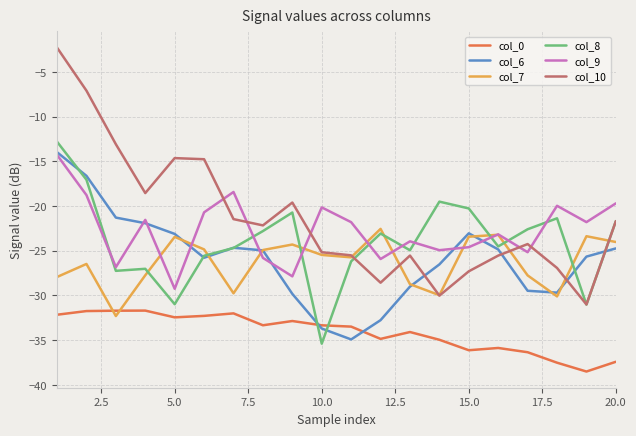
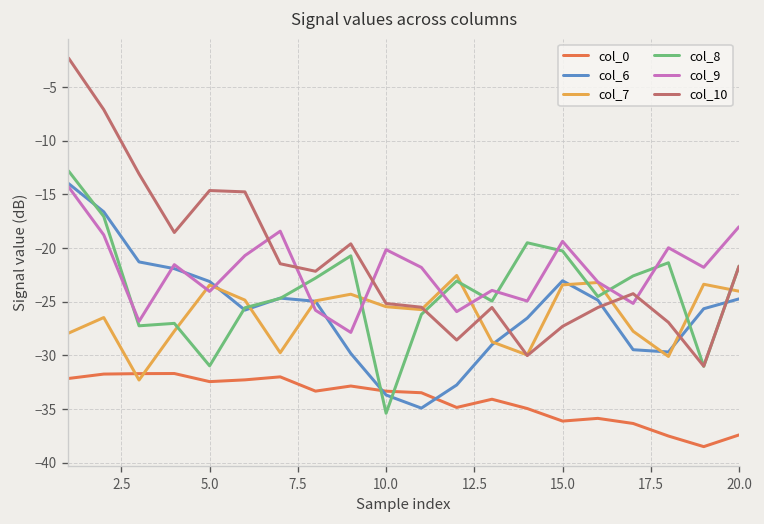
col_9, 5.0: -29 -> -24
col_9, 15.0: -25 -> -19
col_9, 20.0: -20 -> -18
